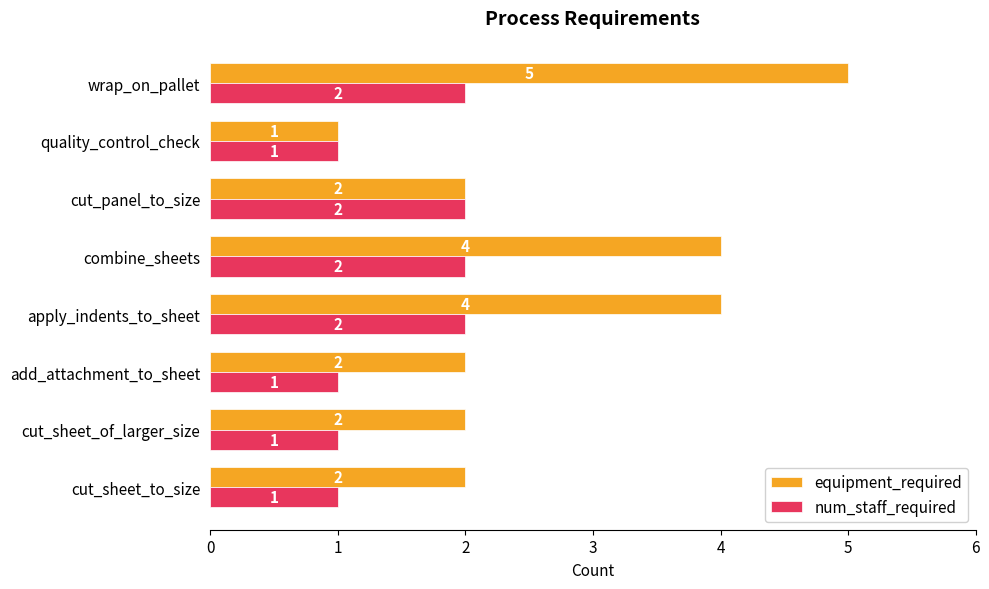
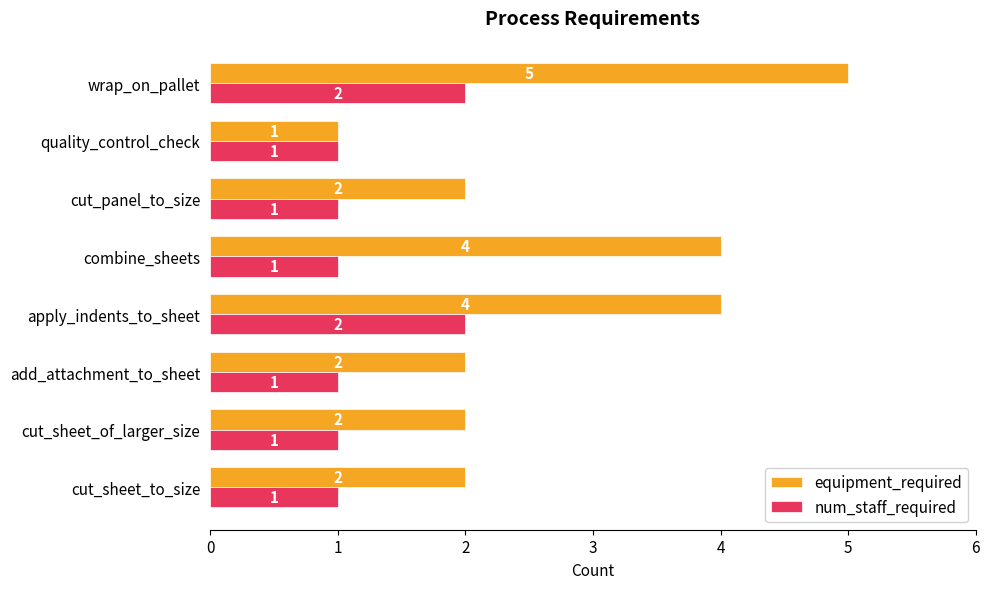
num_staff_required, cut_panel_to_size: 2 -> 1
num_staff_required, combine_sheets: 2 -> 1
